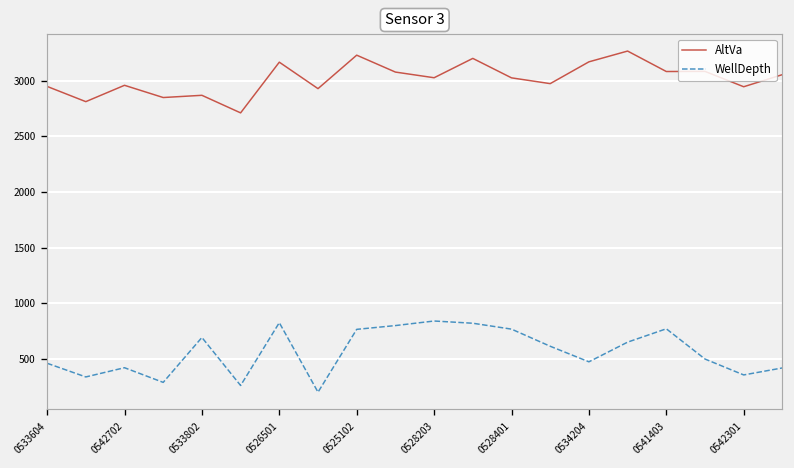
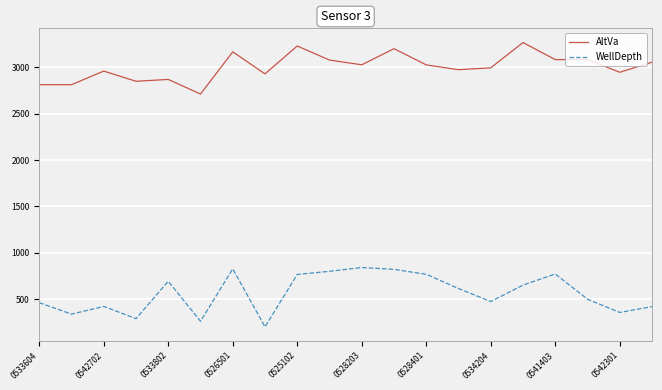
AltVa, 0533604: 3000 -> 2800
AltVa, 0534204: 3200 -> 3000
